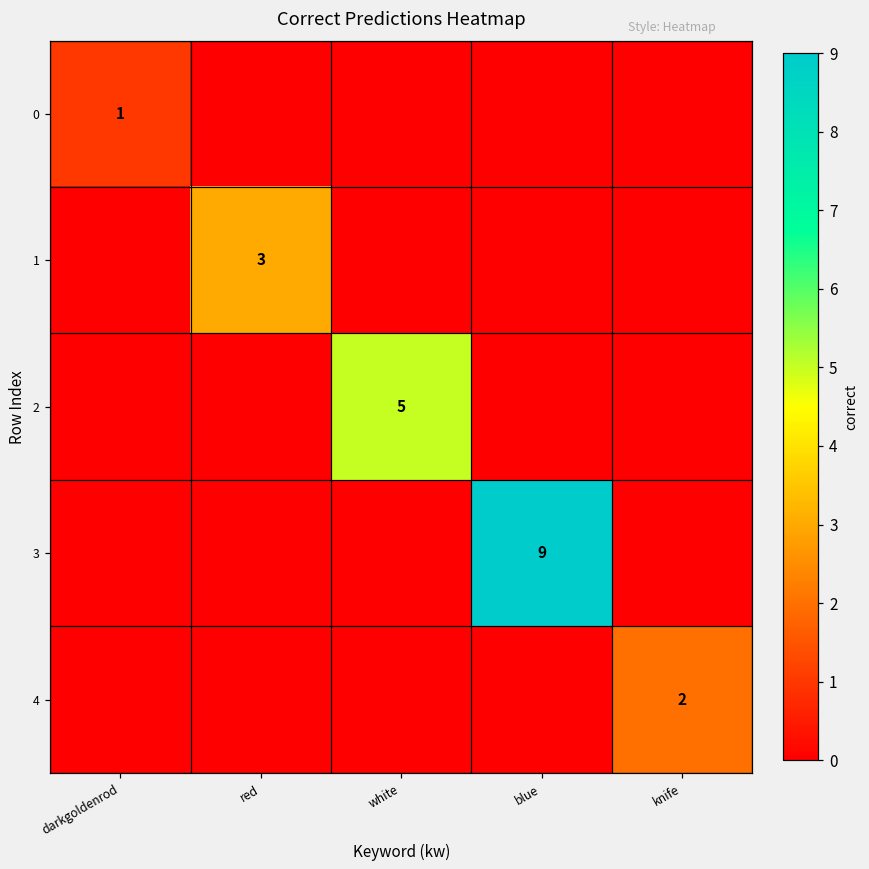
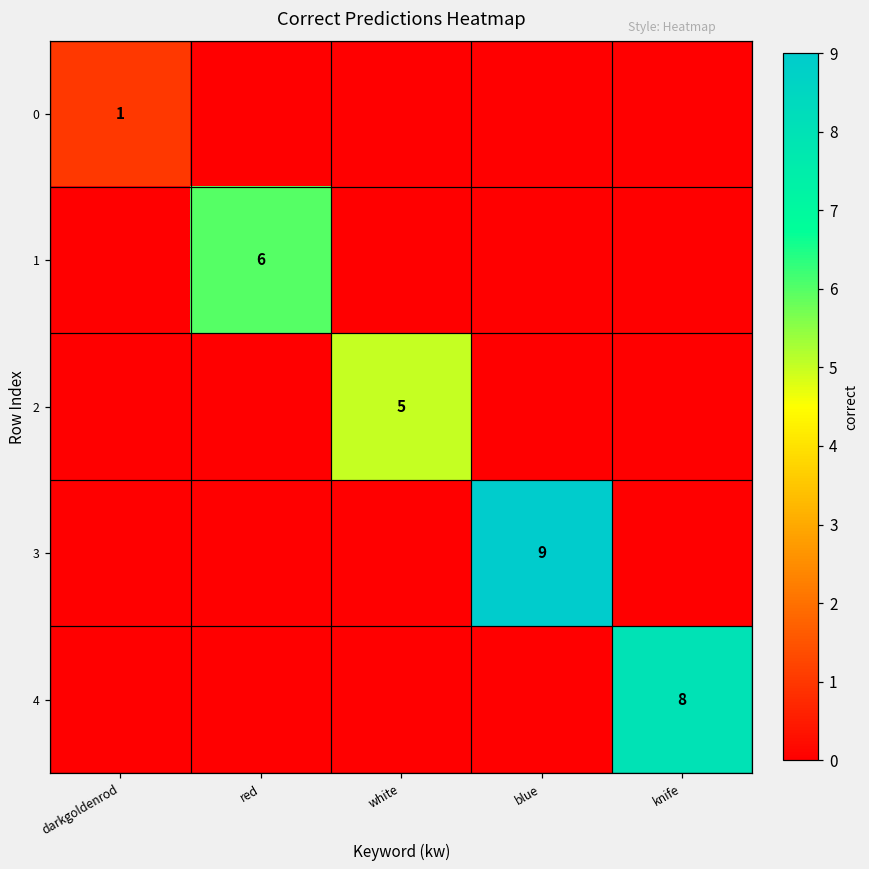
1, red: 3 -> 6
4, knife: 2 -> 8
